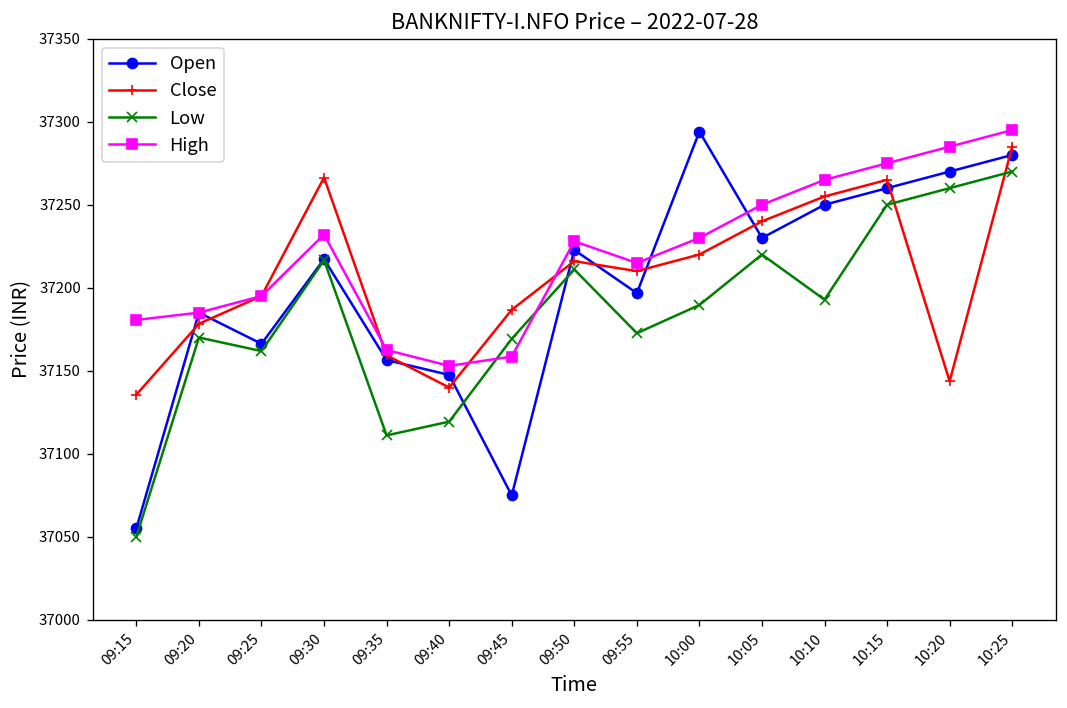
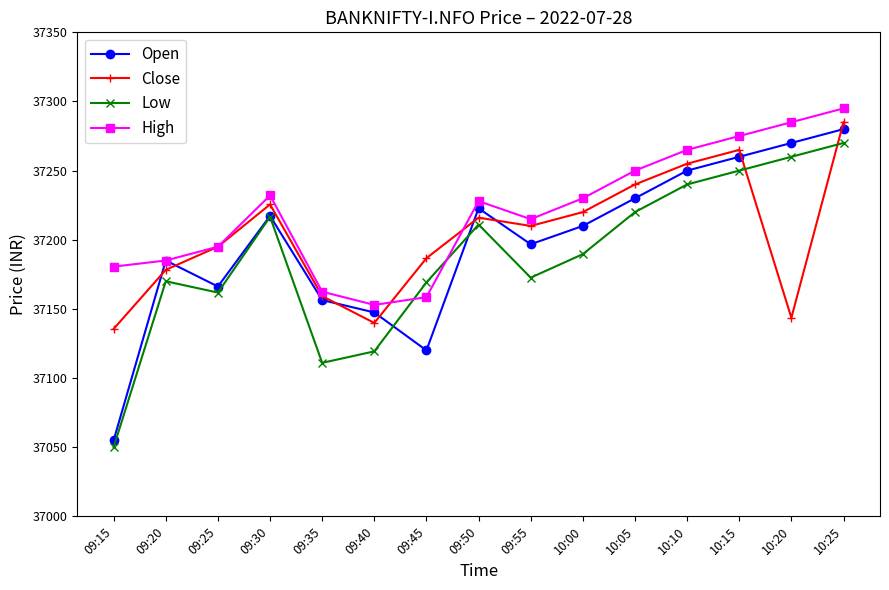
Close, 09:30: 37266 -> 37226
Open, 09:45: 37075 -> 37120
Open, 10:00: 37294 -> 37210
Low, 10:10: 37193 -> 37240
